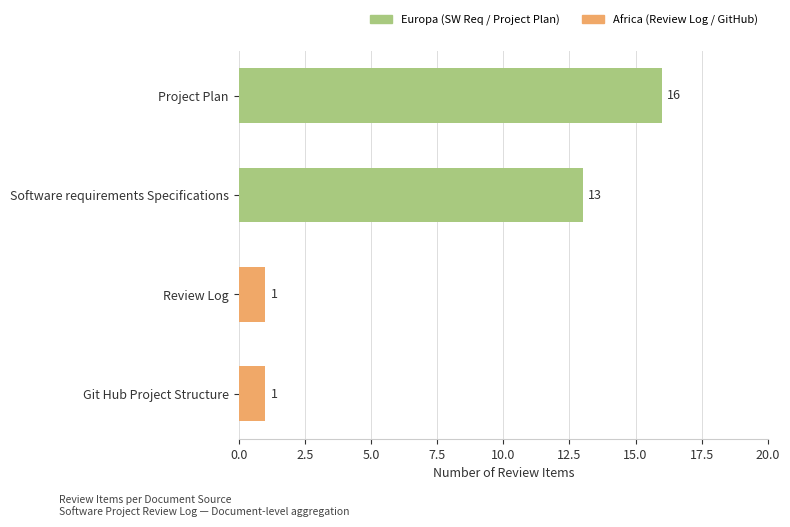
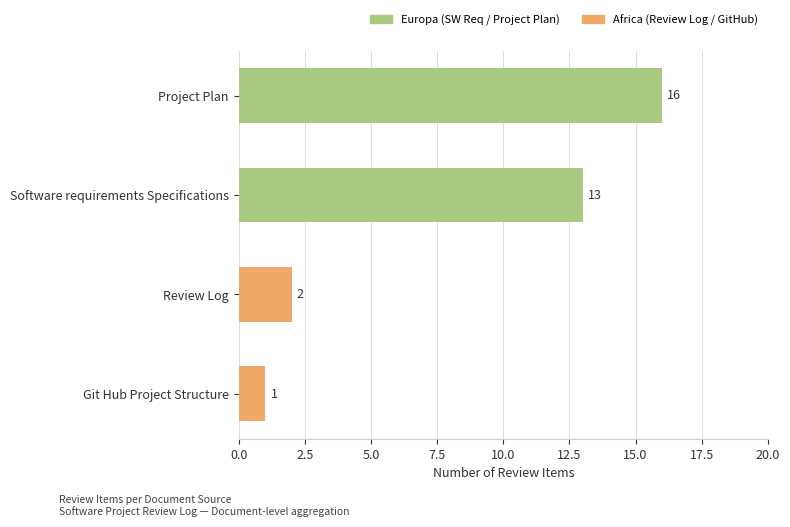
Review Log: 1 -> 2
